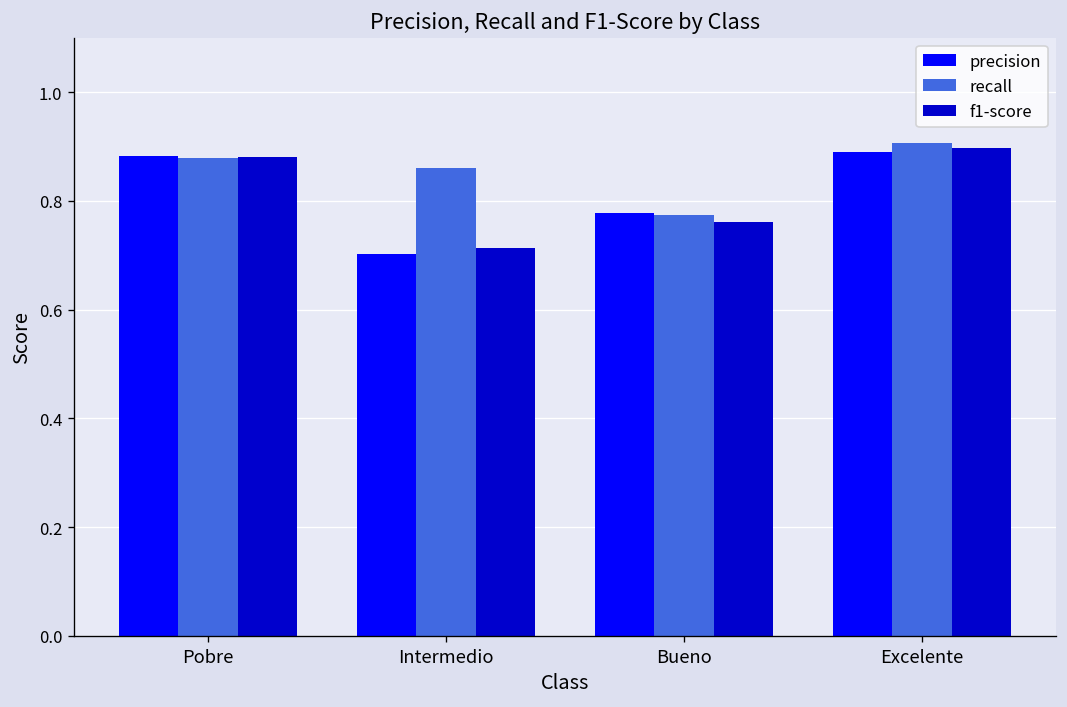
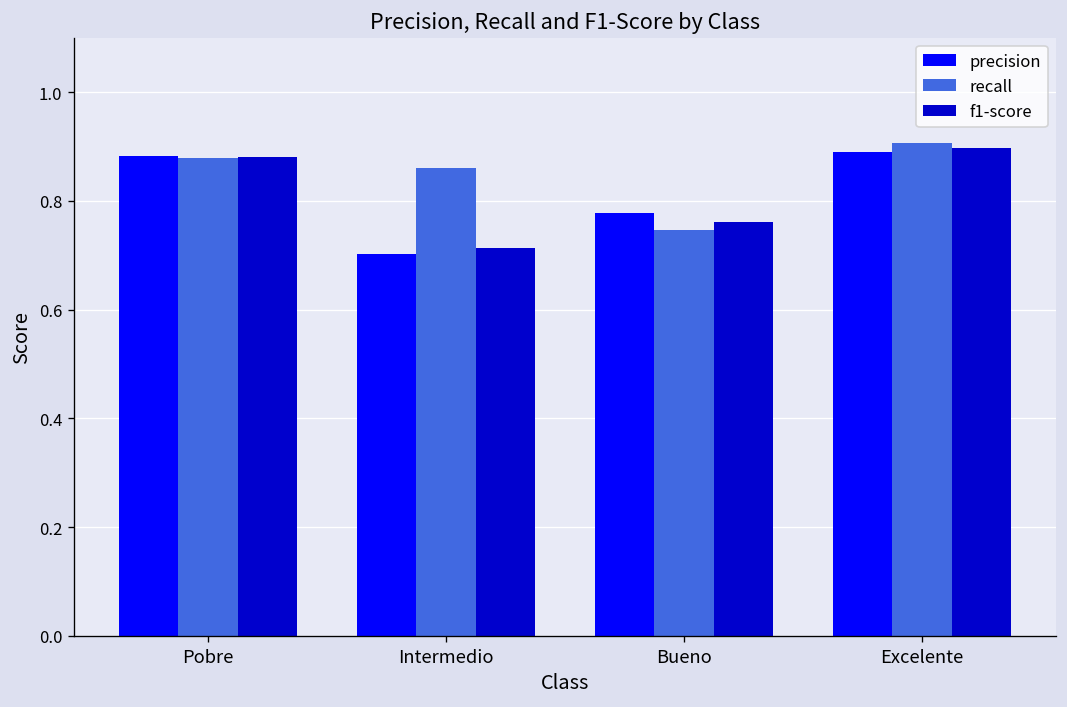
recall, Bueno: 0.77 -> 0.75
